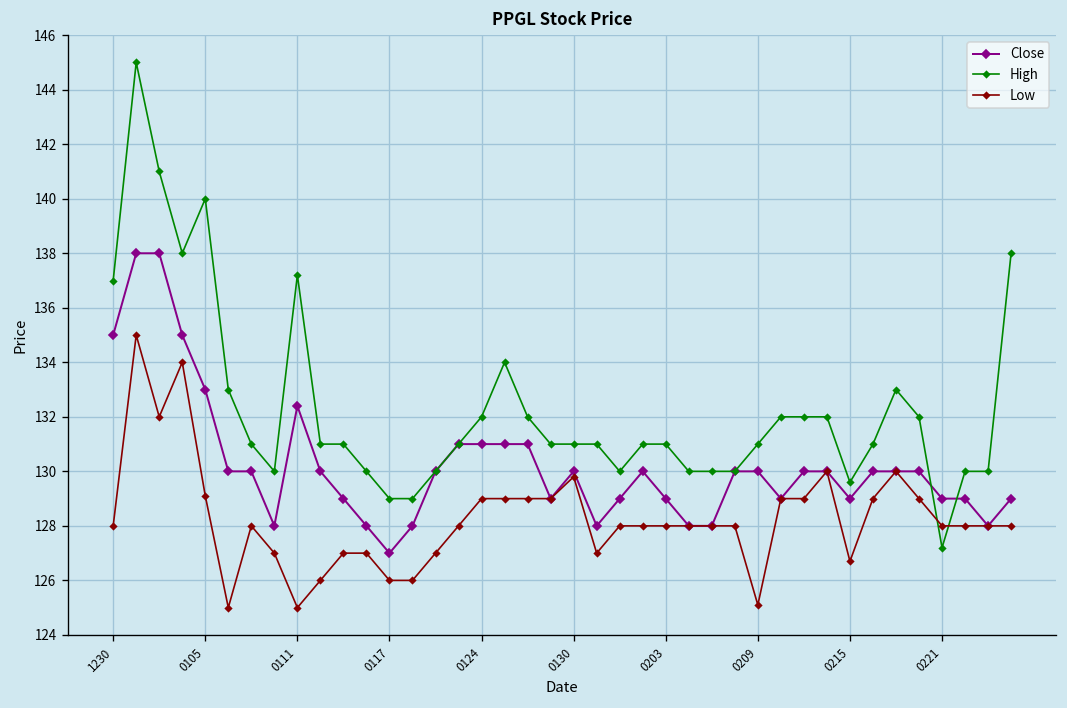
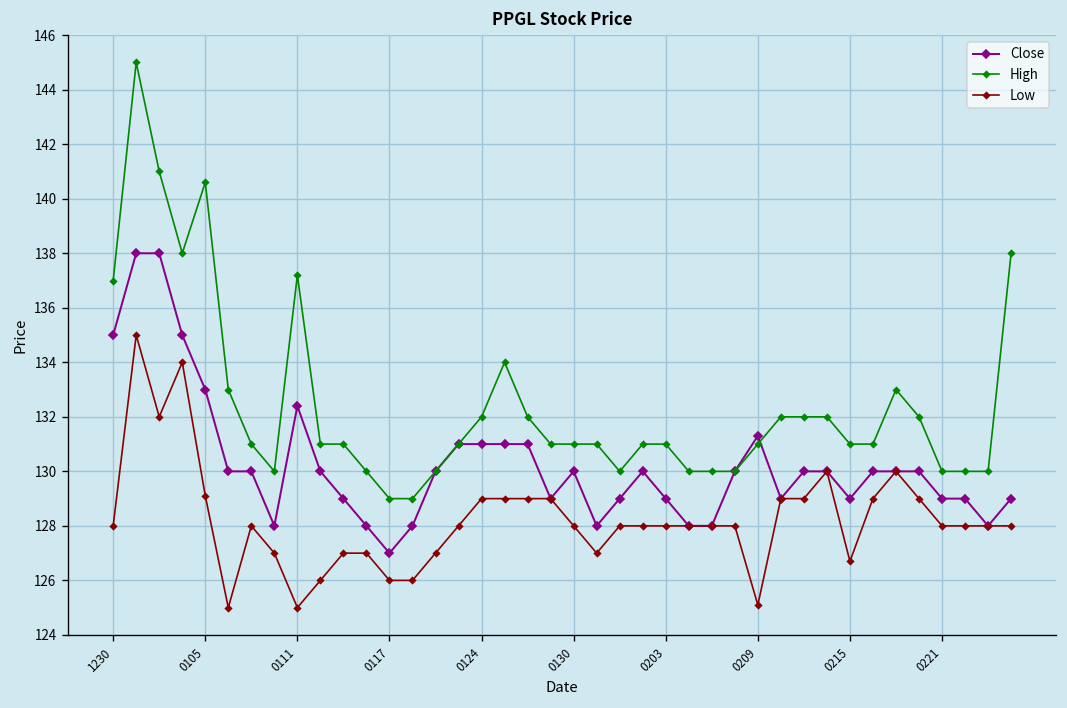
High, 0105: 140.0 -> 140.6
Low, 0130: 129.8 -> 128.0
Close, 0209: 130.0 -> 131.3
High, 0215: 129.6 -> 131.0
High, 0221: 127.2 -> 130.0
